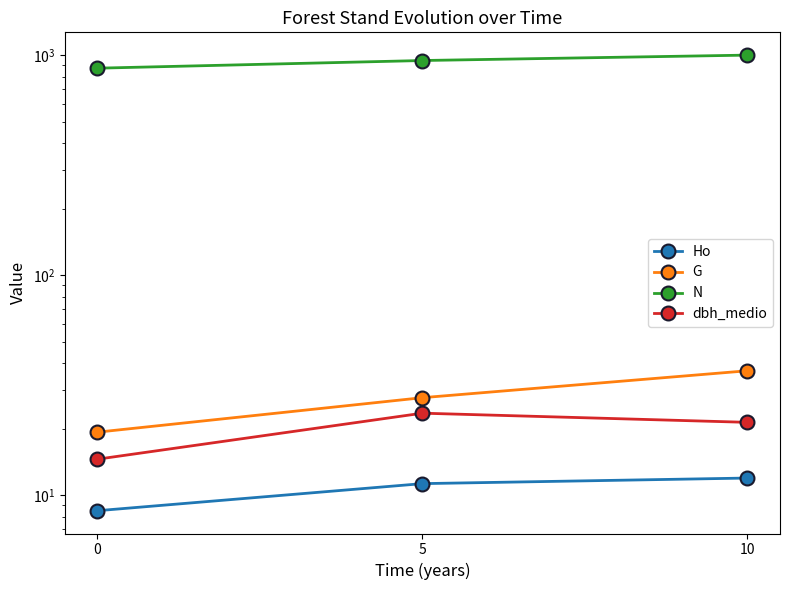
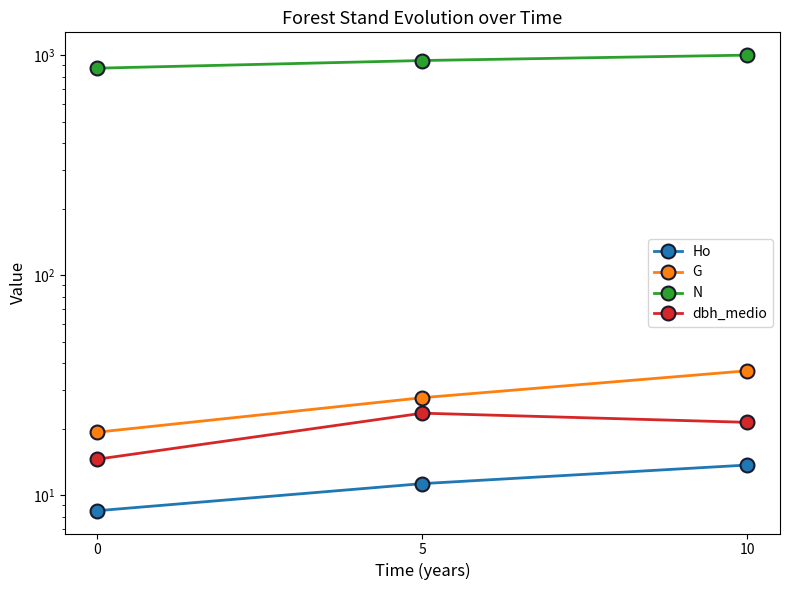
Ho, 10: 12 -> 14
